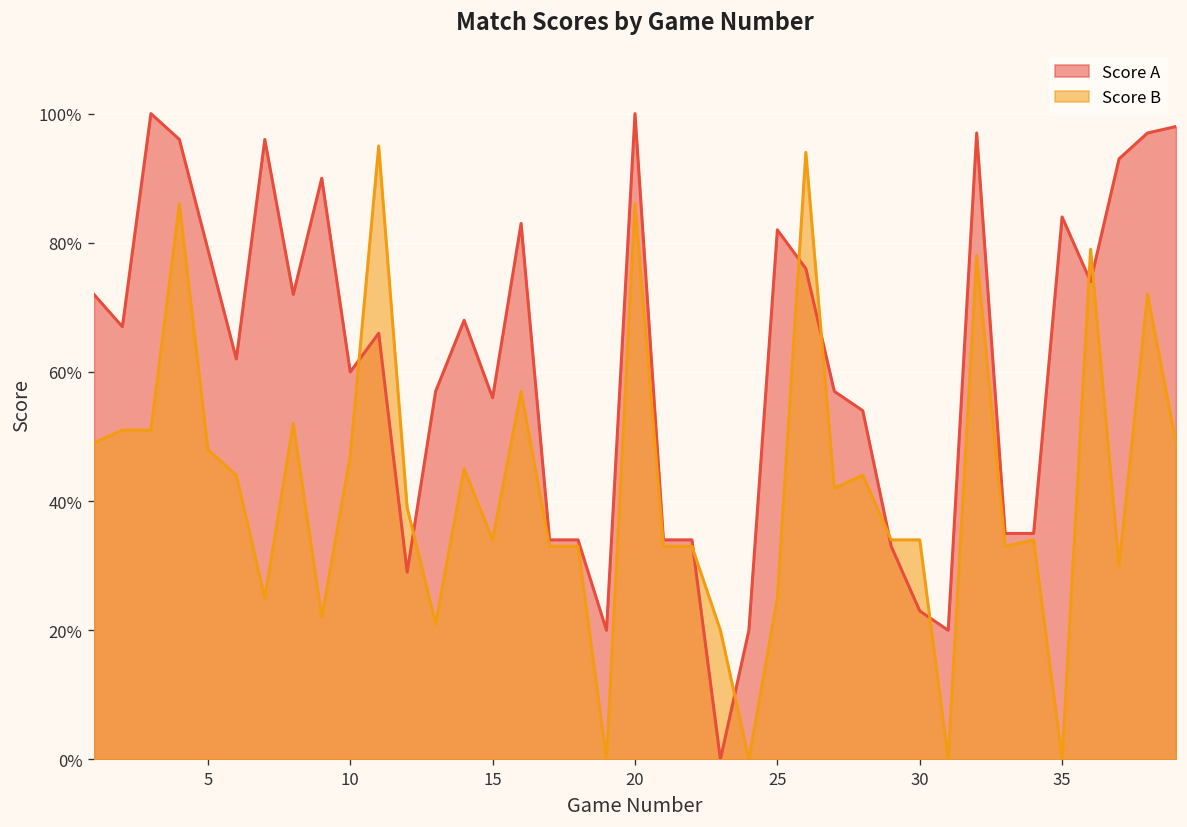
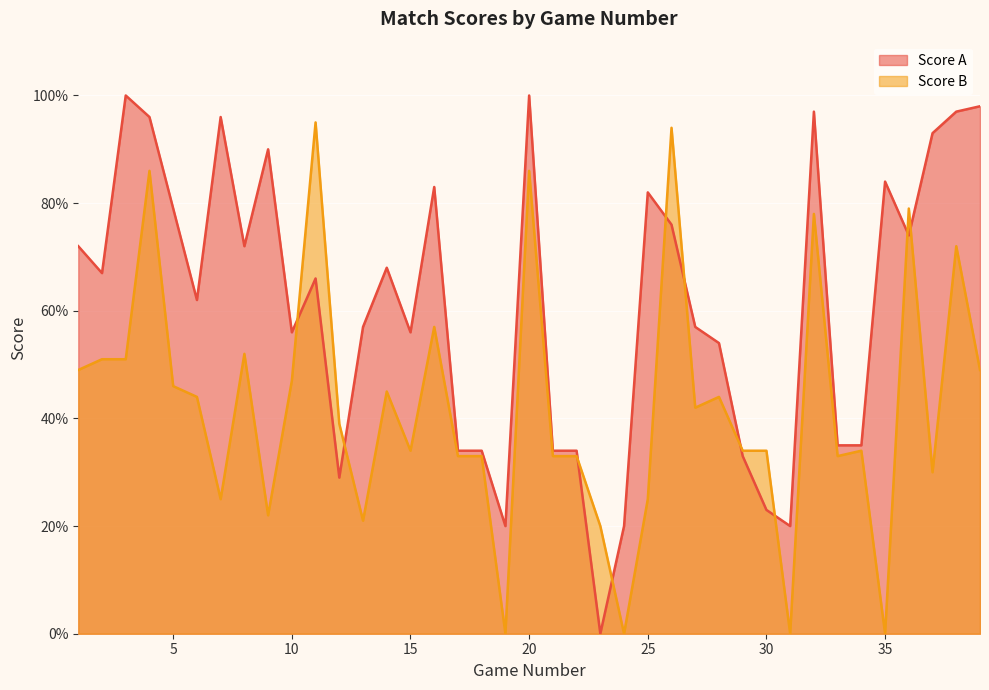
Score B, 5: 48% -> 46%
Score A, 10: 60% -> 56%
